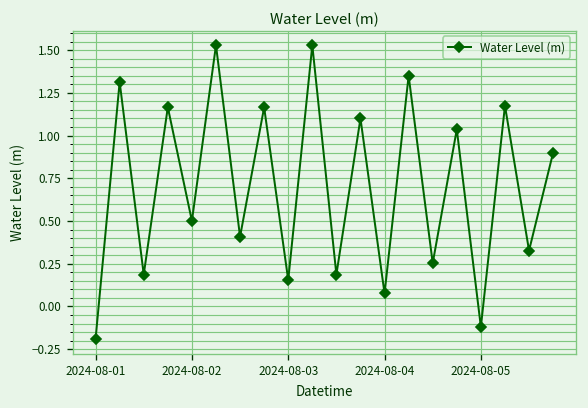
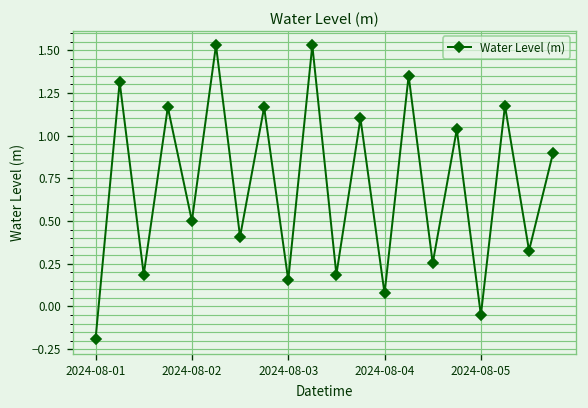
2024-08-05: -0.12 -> -0.05
